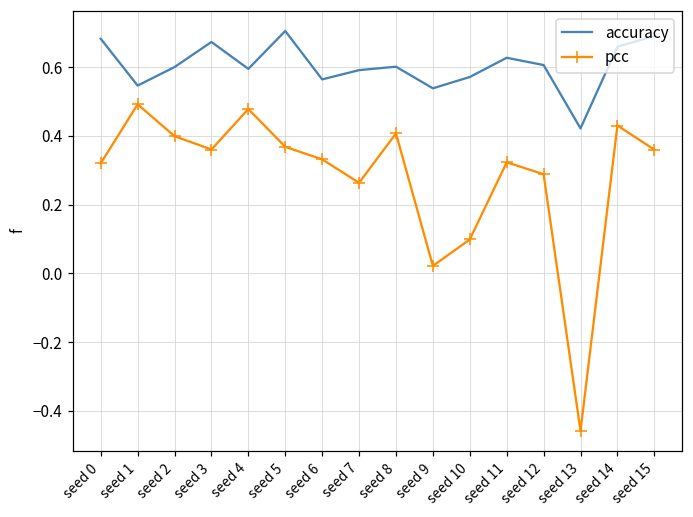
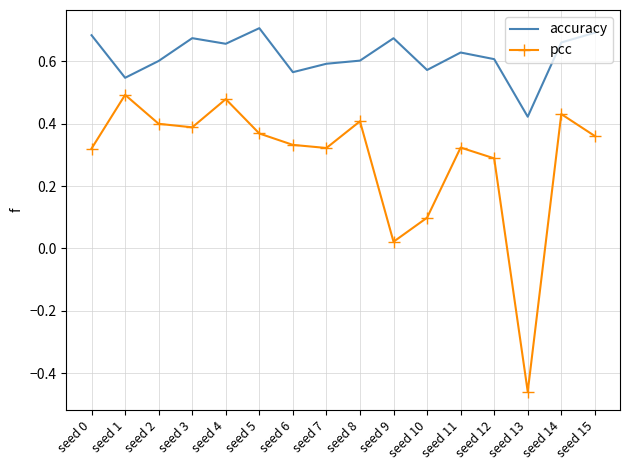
pcc, seed 3: 0.36 -> 0.39
accuracy, seed 4: 0.60 -> 0.66
pcc, seed 7: 0.26 -> 0.32
accuracy, seed 9: 0.54 -> 0.67
